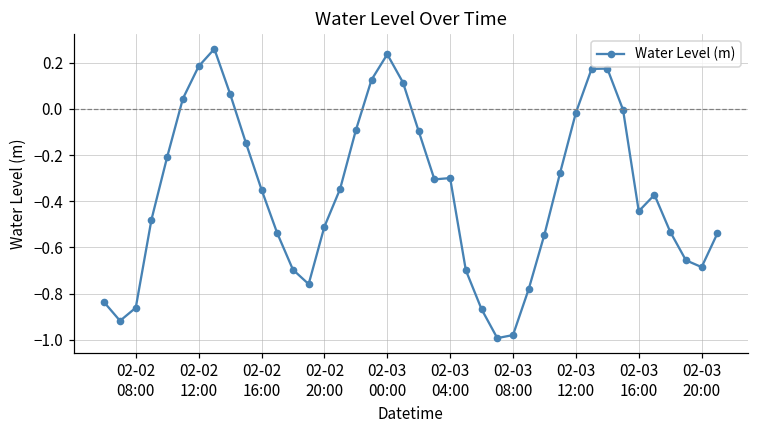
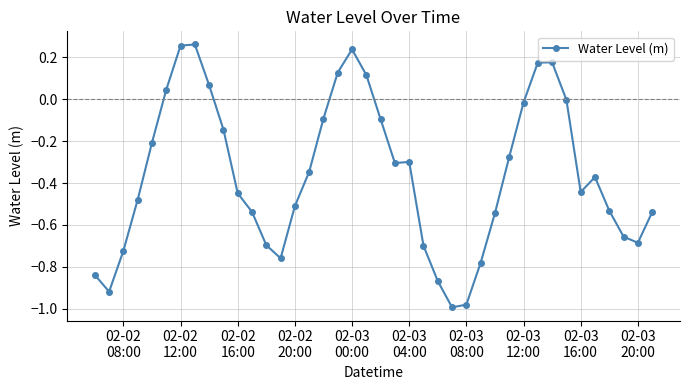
02-02 08:00: -0.86 -> -0.72
02-02 12:00: 0.18 -> 0.25
02-02 16:00: -0.35 -> -0.45
